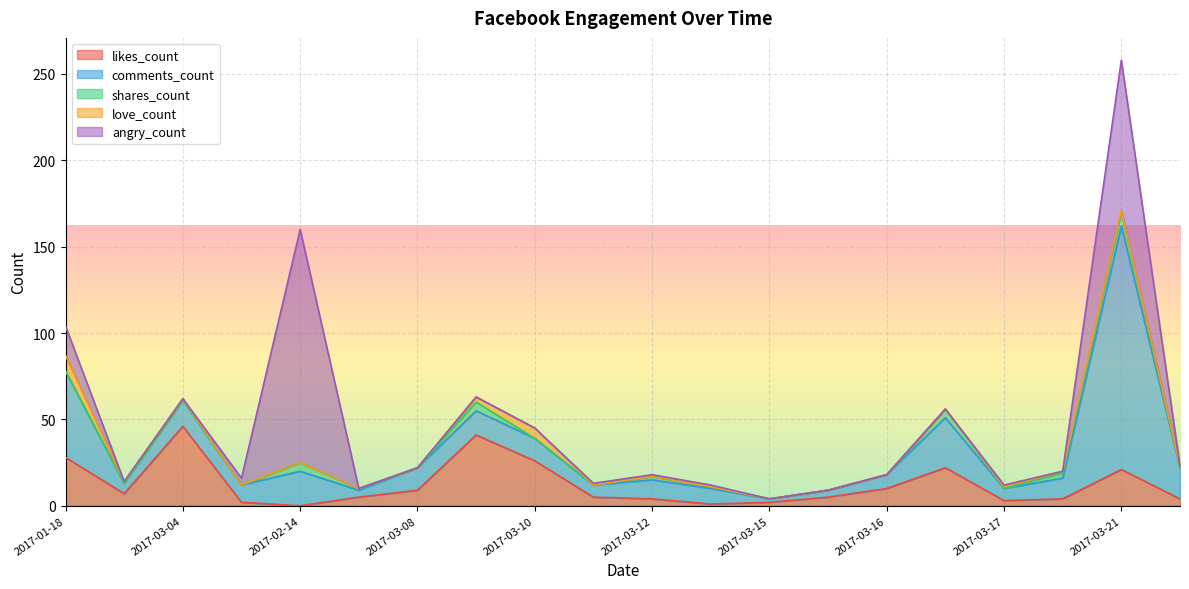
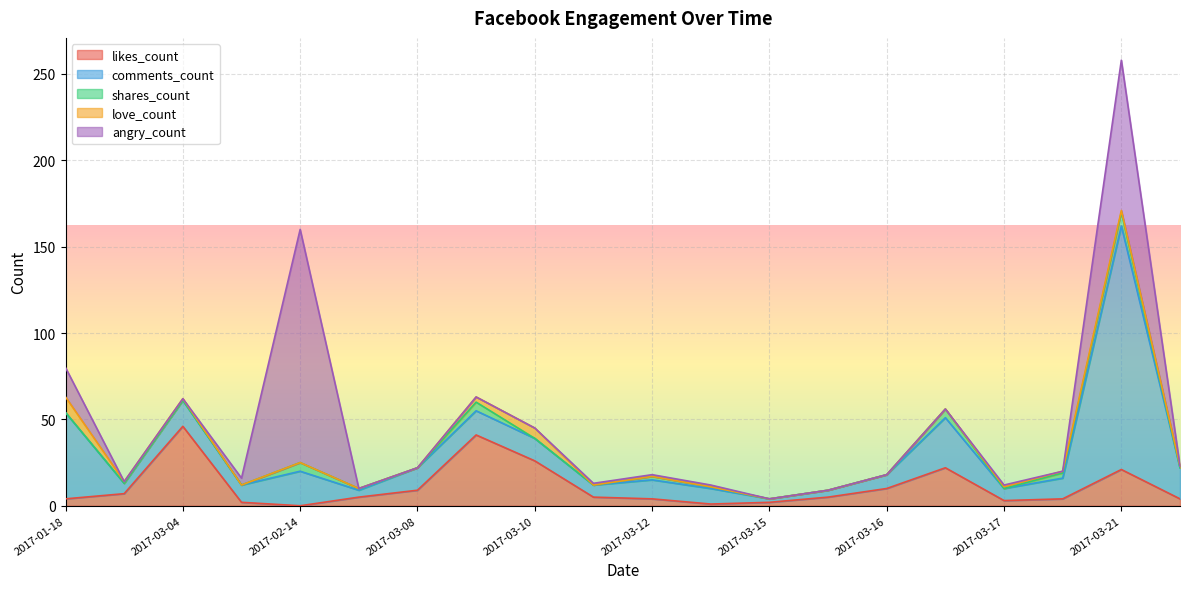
likes_count, 2017-01-18: 28 -> 4
